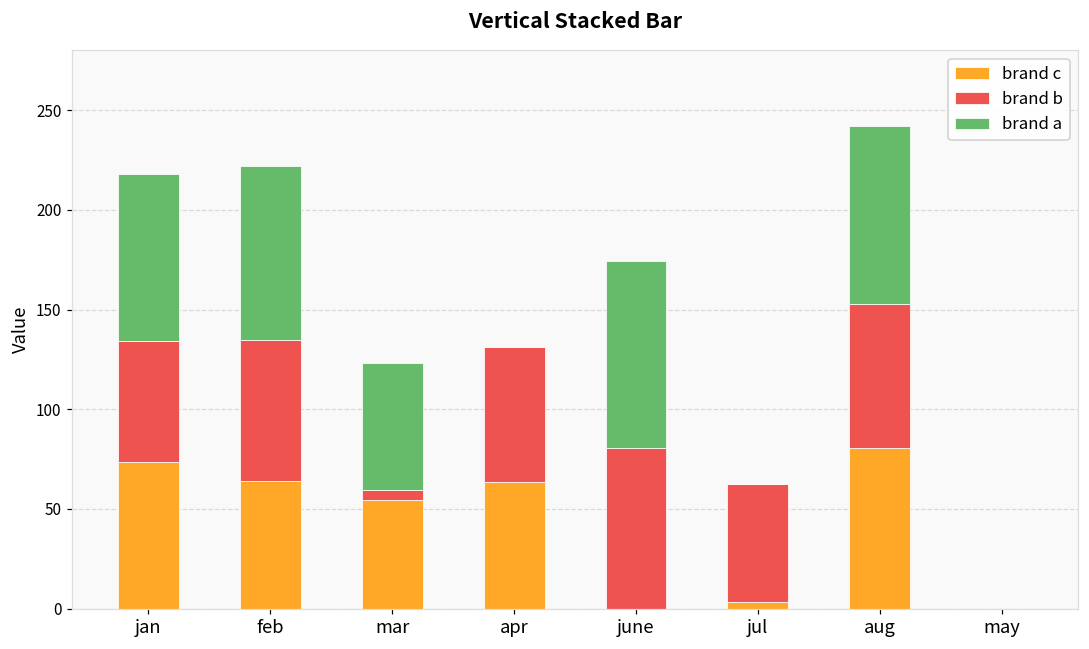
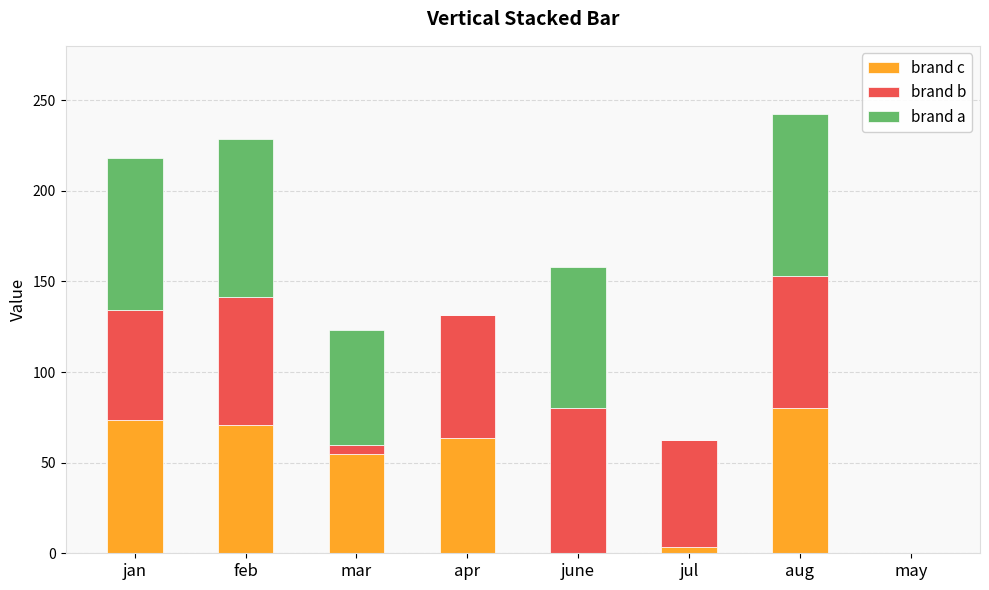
brand c, feb: 64 -> 71
brand a, june: 94 -> 78
